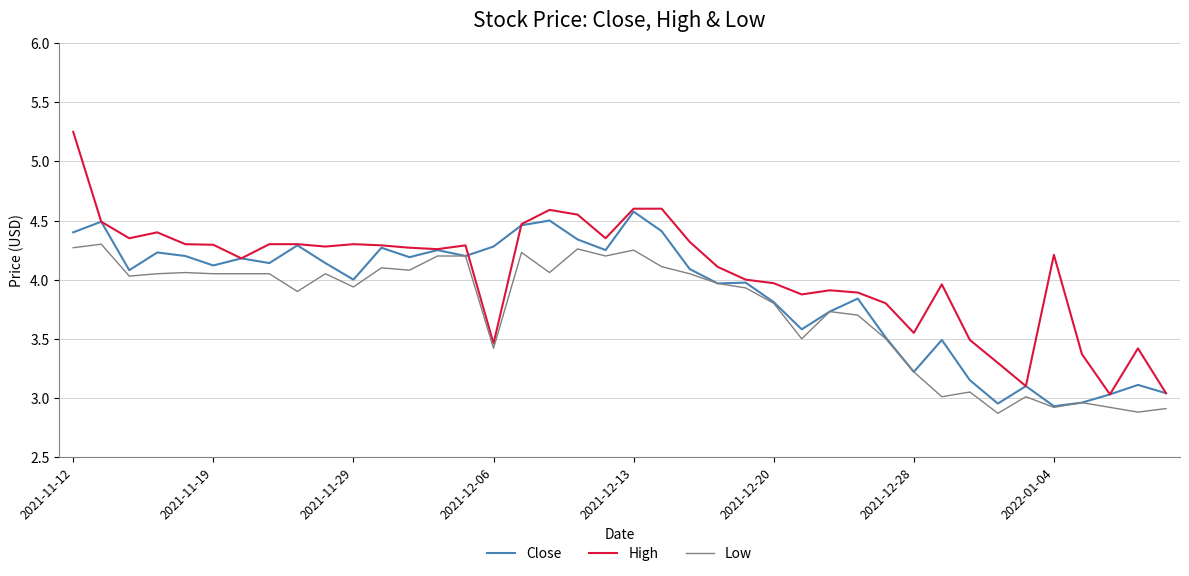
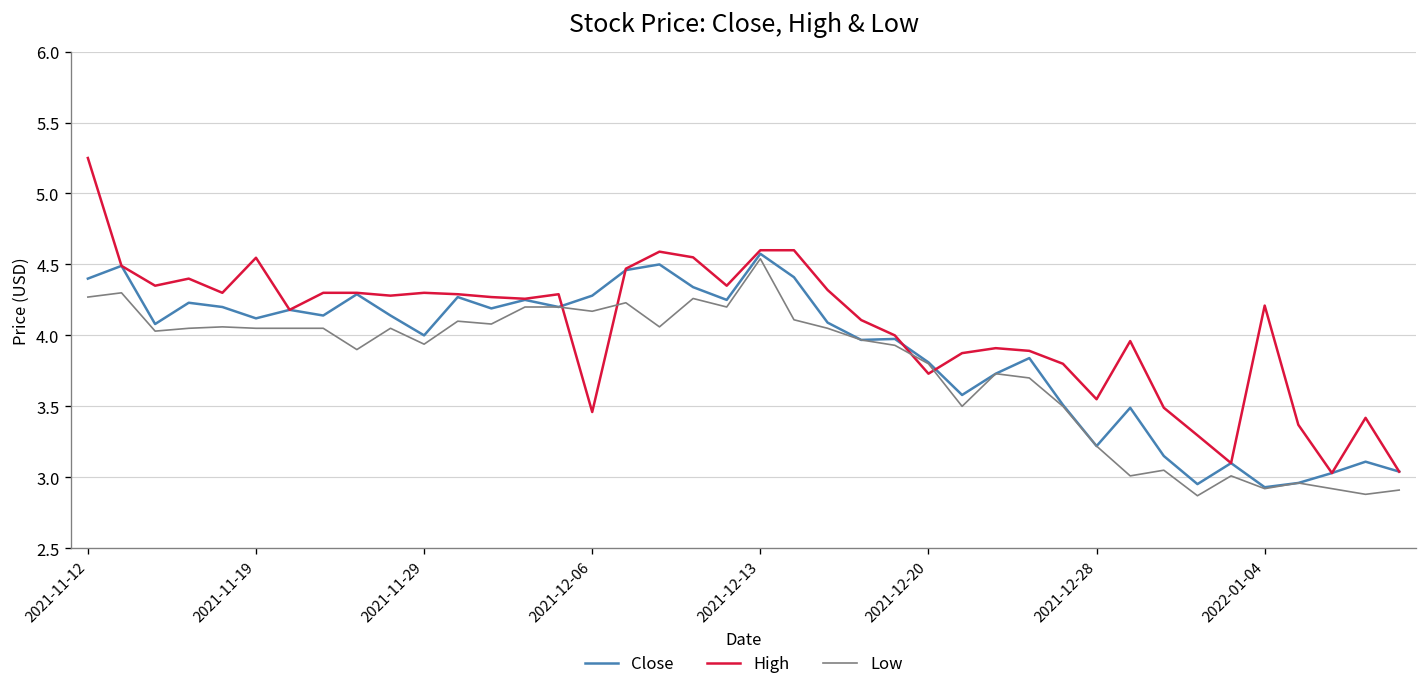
High, 2021-11-19: 4.30 -> 4.55
Low, 2021-12-06: 3.42 -> 4.17
Low, 2021-12-13: 4.25 -> 4.54
High, 2021-12-20: 3.97 -> 3.73
